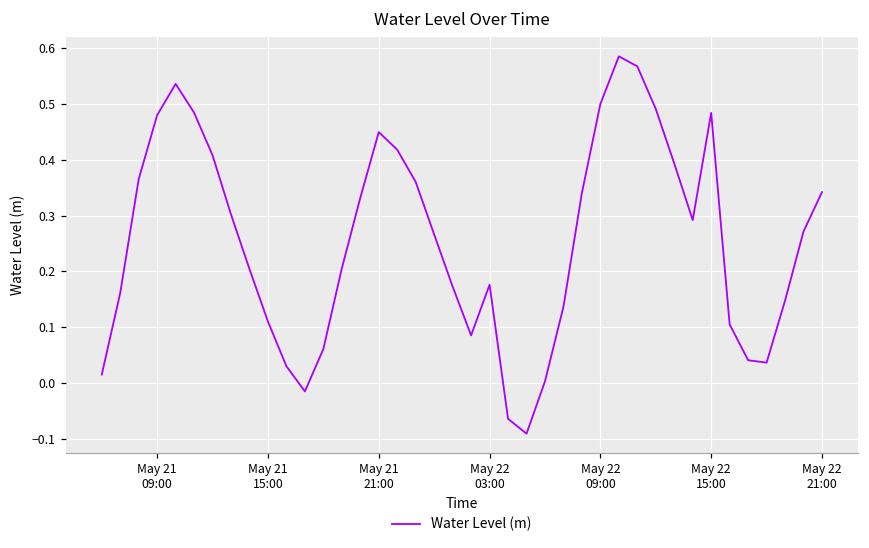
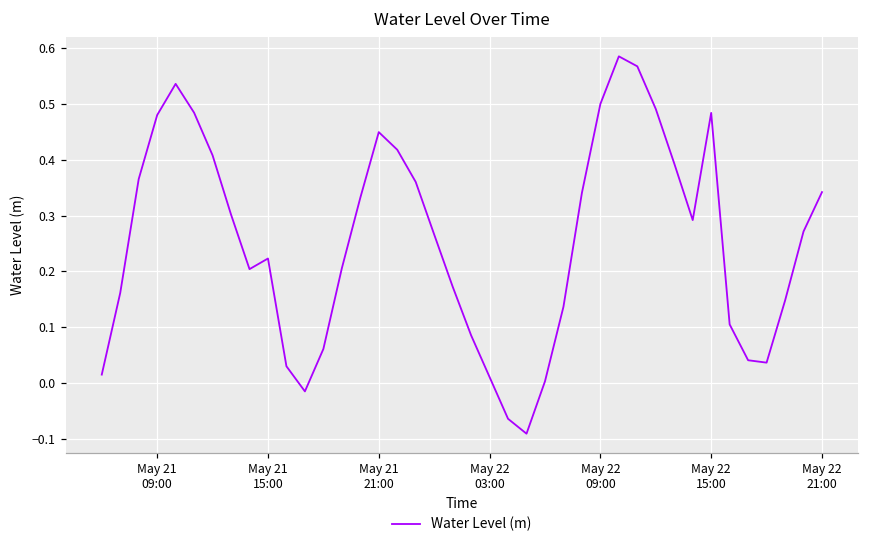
May 21 15:00: 0.11 -> 0.22
May 22 03:00: 0.18 -> 0.01
